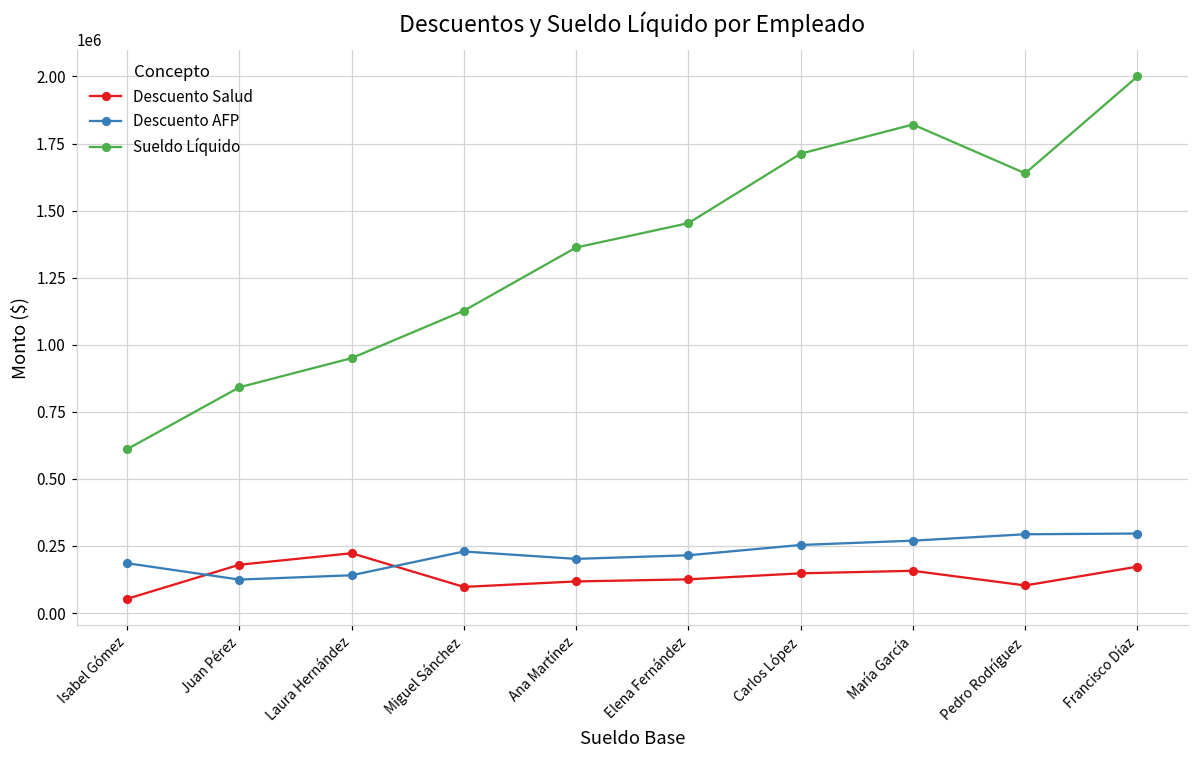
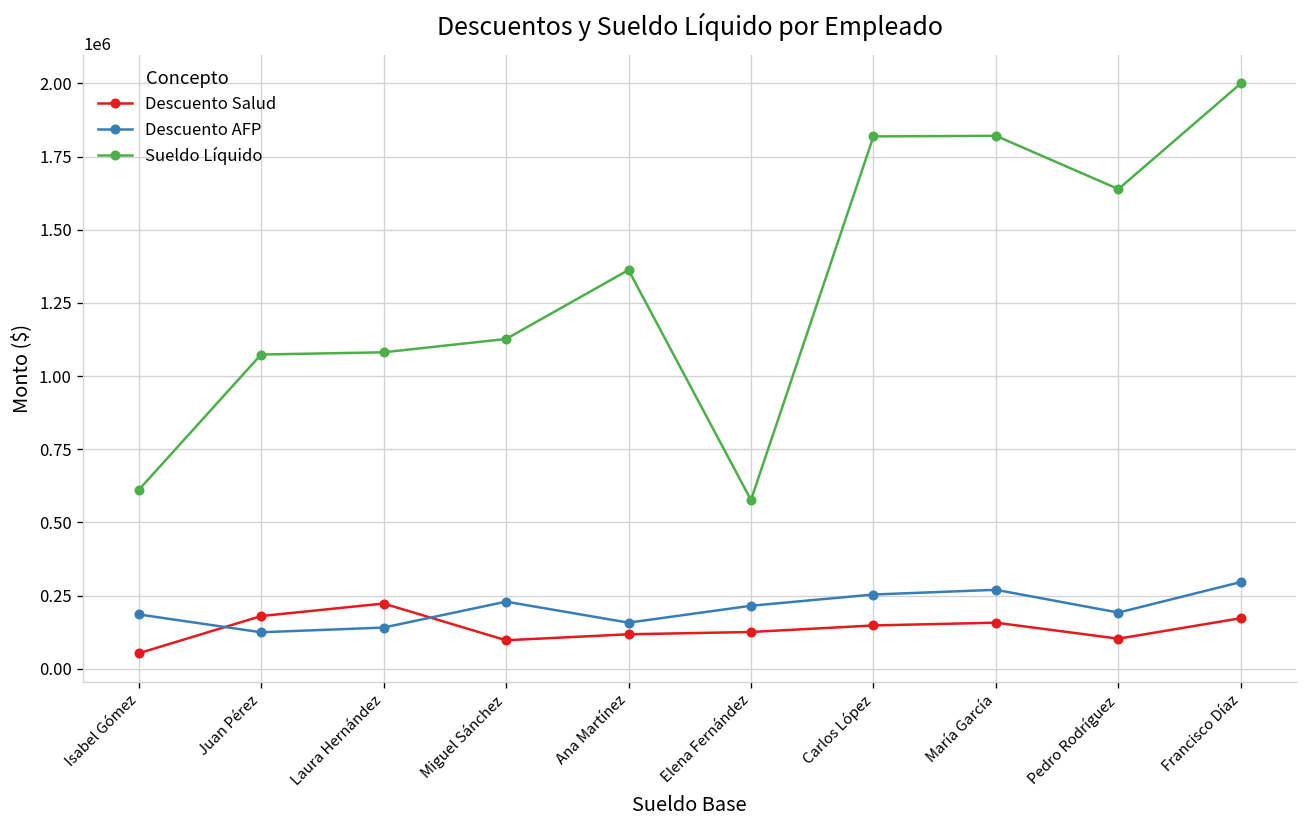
Sueldo Líquido, Juan Pérez: 840000 -> 1070000
Sueldo Líquido, Laura Hernández: 950000 -> 1080000
Descuento AFP, Ana Martínez: 200000 -> 160000
Sueldo Líquido, Elena Fernández: 1450000 -> 580000
Sueldo Líquido, Carlos López: 1710000 -> 1820000
Descuento AFP, Pedro Rodríguez: 290000 -> 190000
